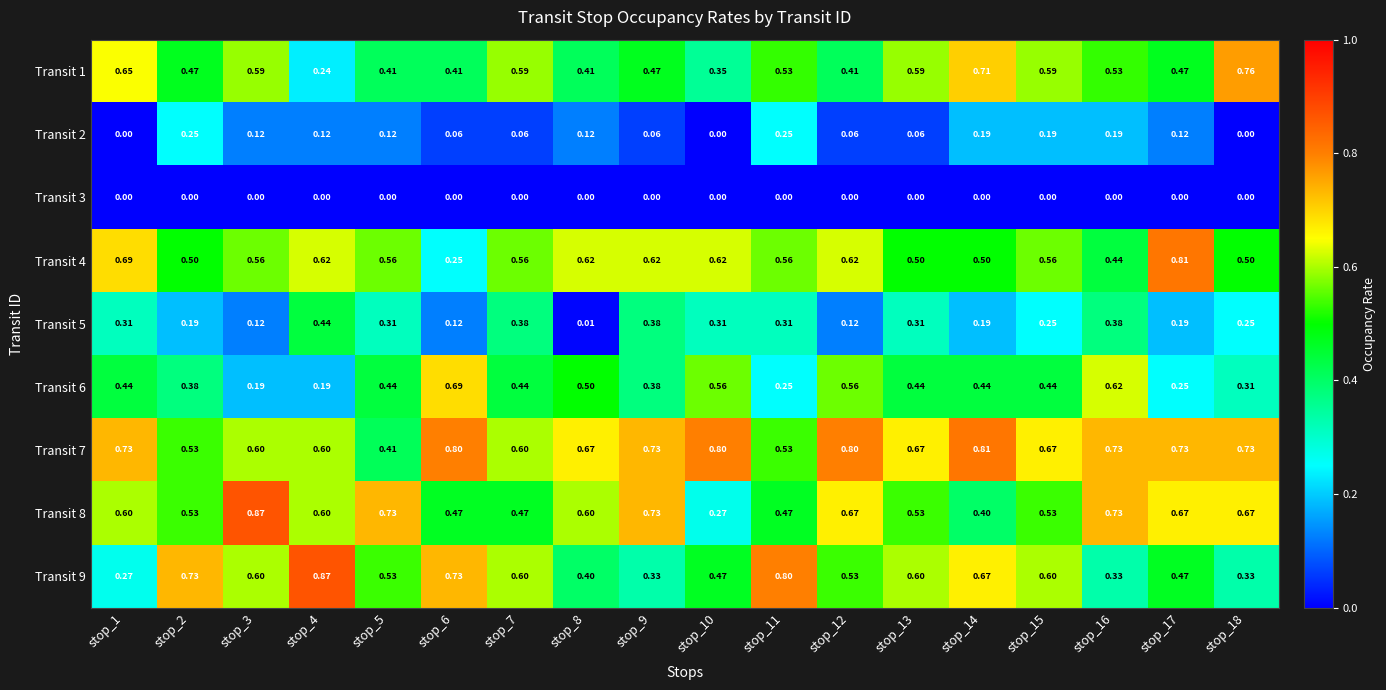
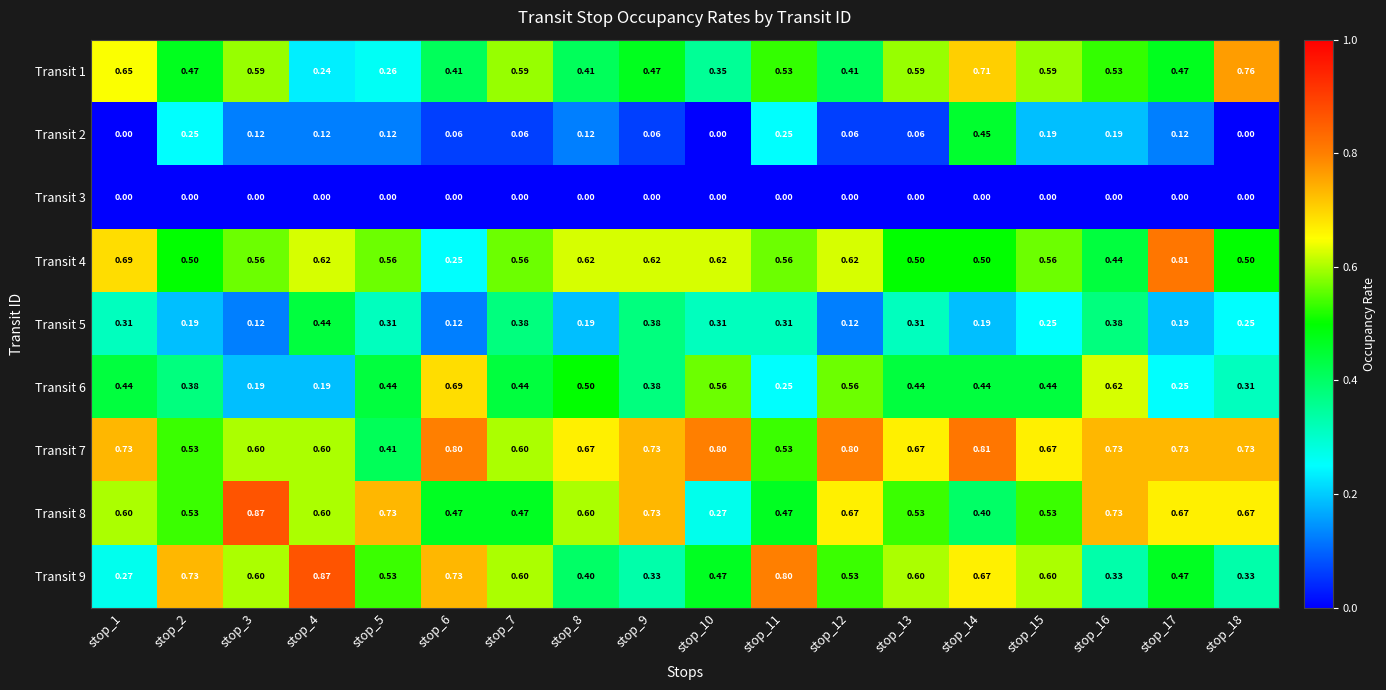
Transit 1, stop_5: 0.41 -> 0.26
Transit 2, stop_14: 0.19 -> 0.45
Transit 5, stop_8: 0.01 -> 0.19
